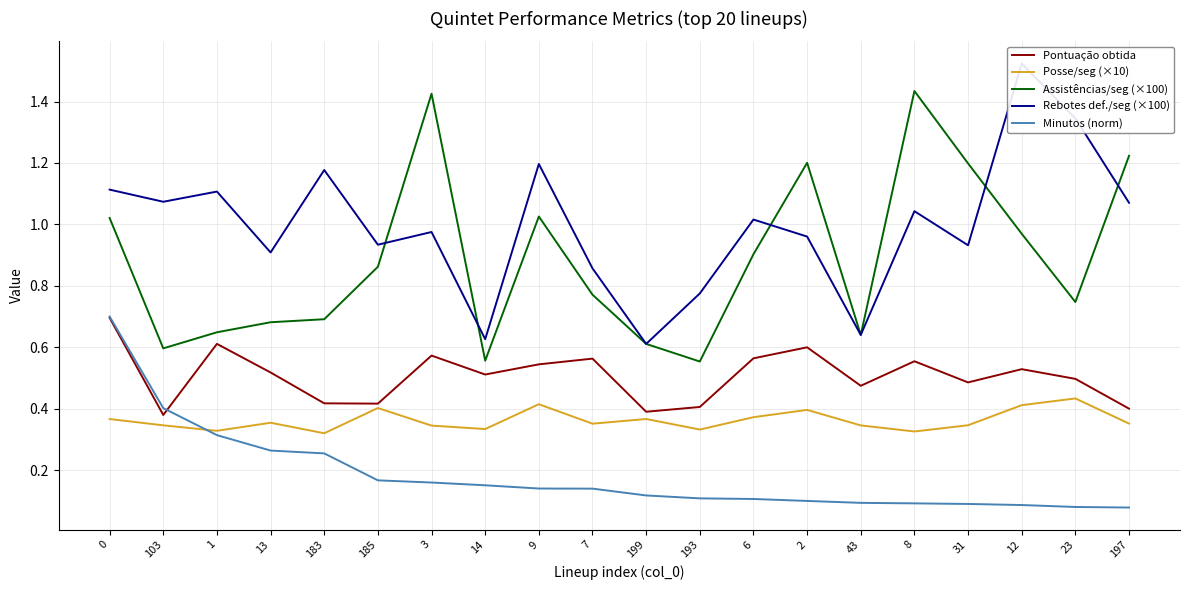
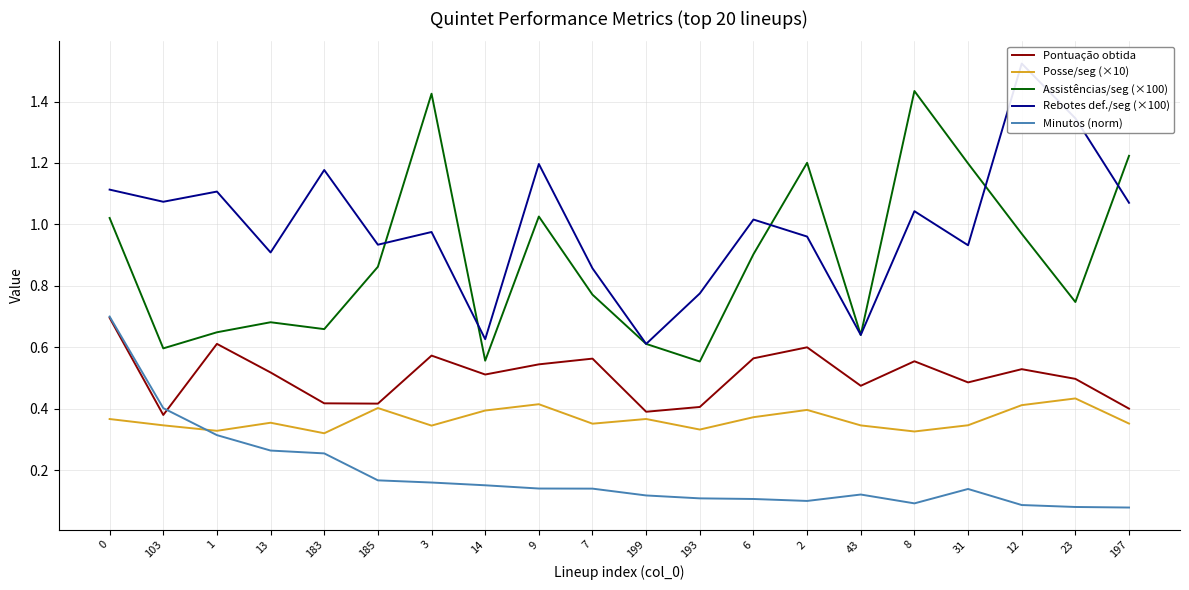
Assistências/seg (×100), 183: 0.69 -> 0.66
Posse/seg (×10), 14: 0.33 -> 0.39
Minutos (norm), 43: 0.09 -> 0.12
Minutos (norm), 31: 0.09 -> 0.14
